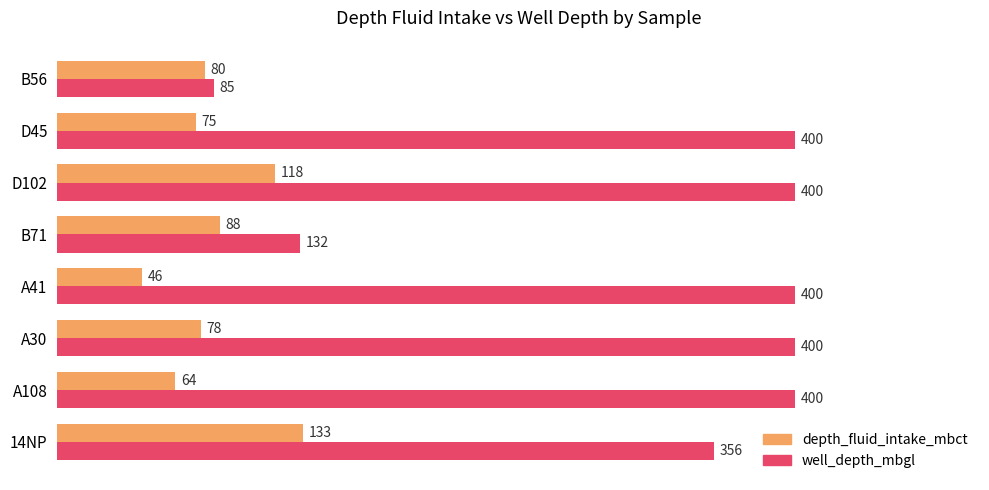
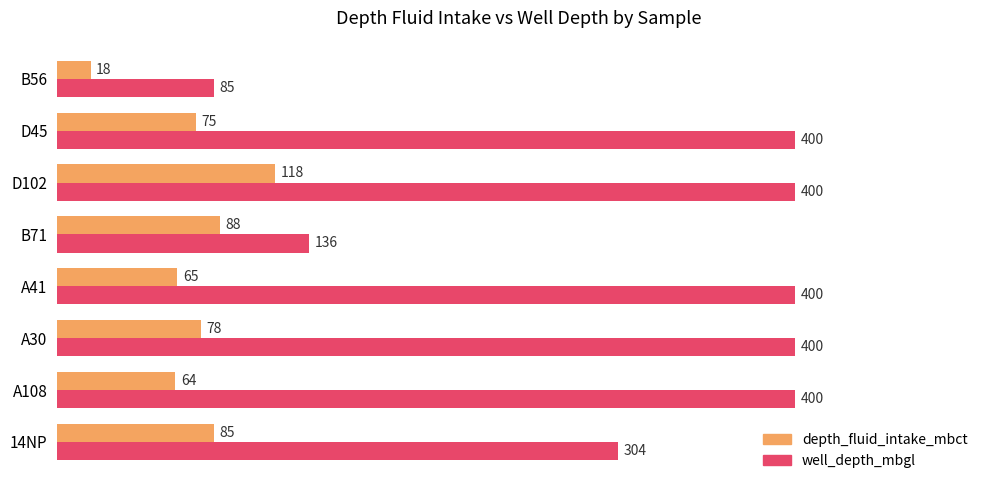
depth_fluid_intake_mbct, B56: 80 -> 18
well_depth_mbgl, B71: 132 -> 136
depth_fluid_intake_mbct, A41: 46 -> 65
depth_fluid_intake_mbct, 14NP: 133 -> 85
well_depth_mbgl, 14NP: 356 -> 304
